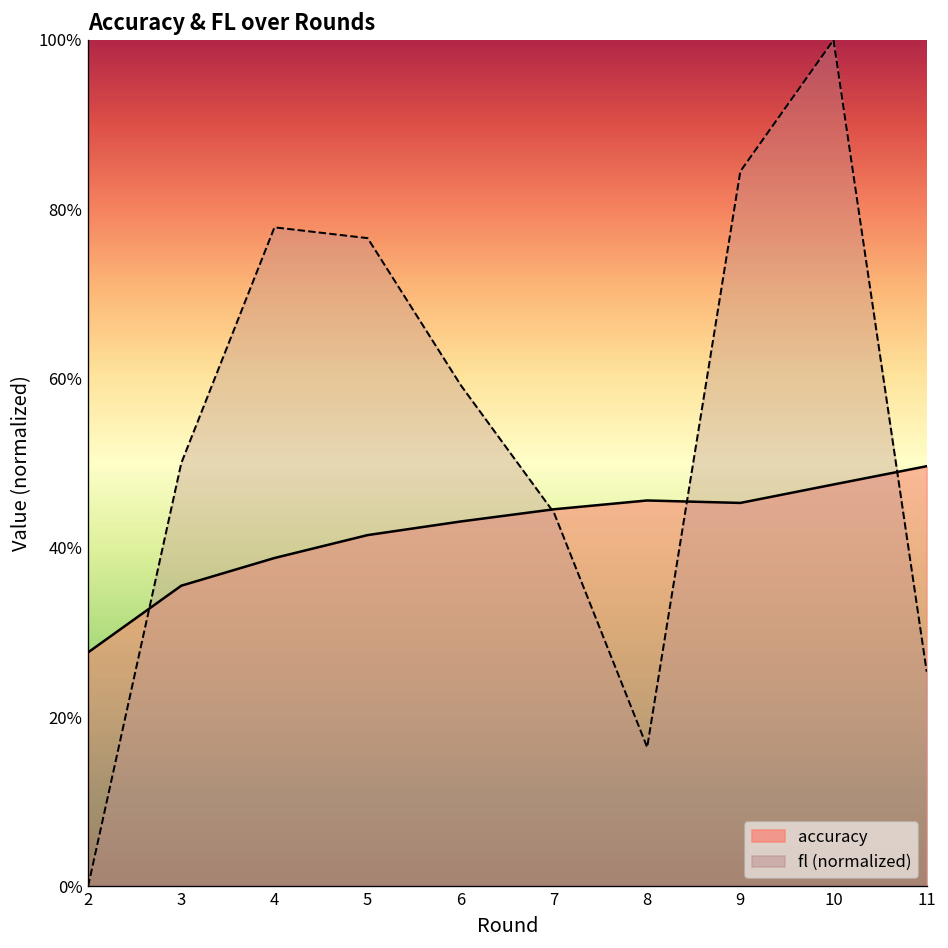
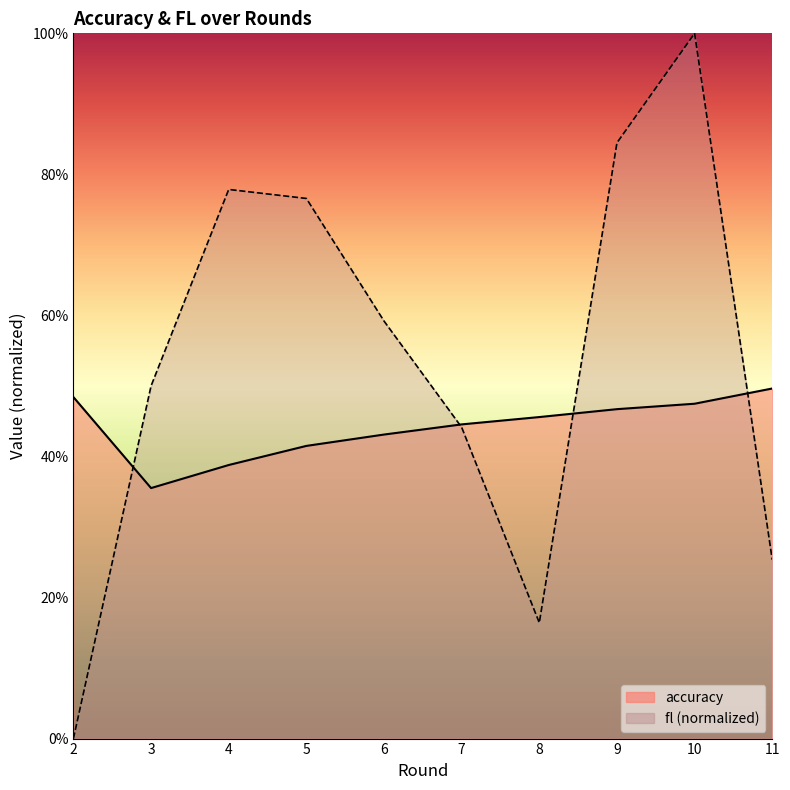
accuracy, 2: 28% -> 48%
accuracy, 9: 45% -> 47%
